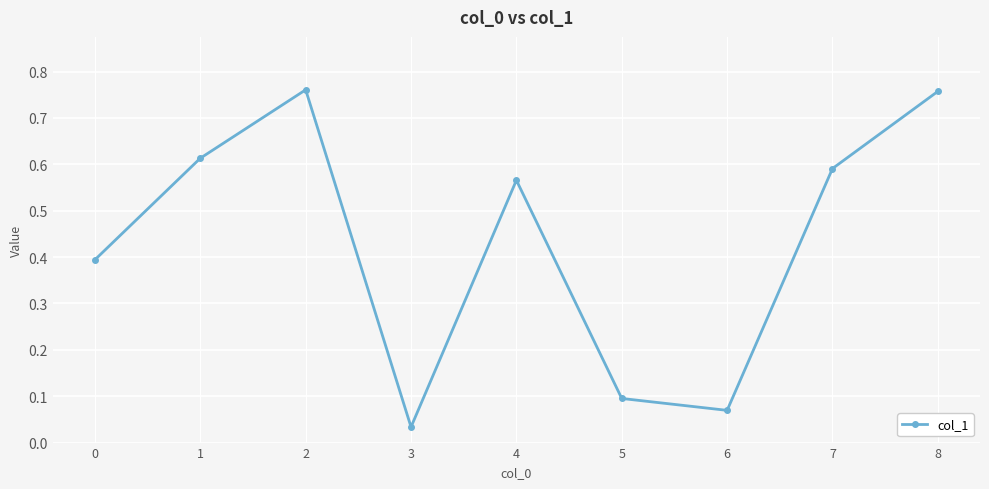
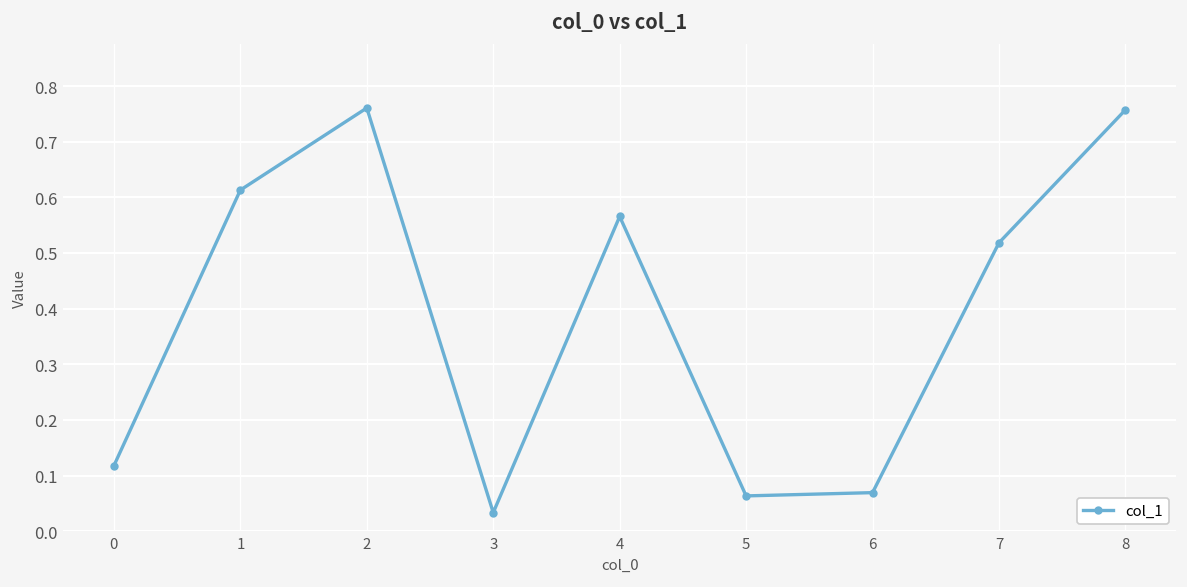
0: 0.39 -> 0.12
5: 0.10 -> 0.06
7: 0.59 -> 0.52
